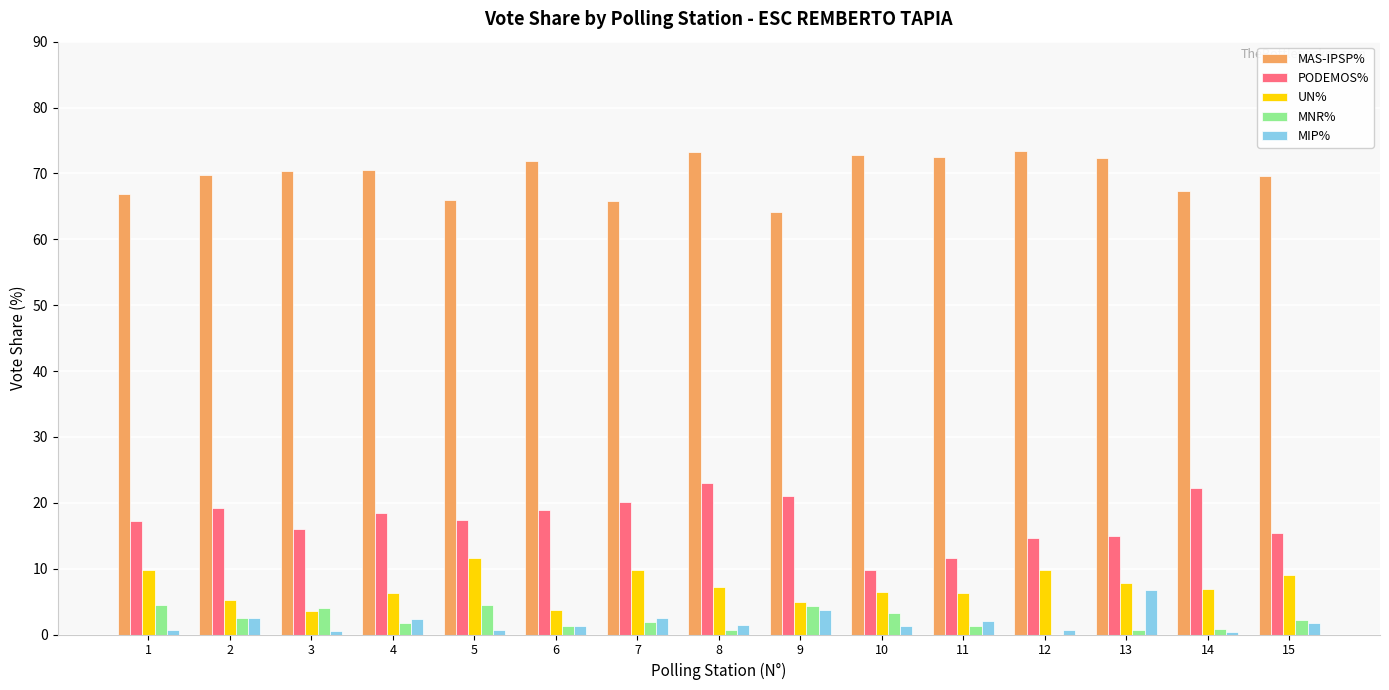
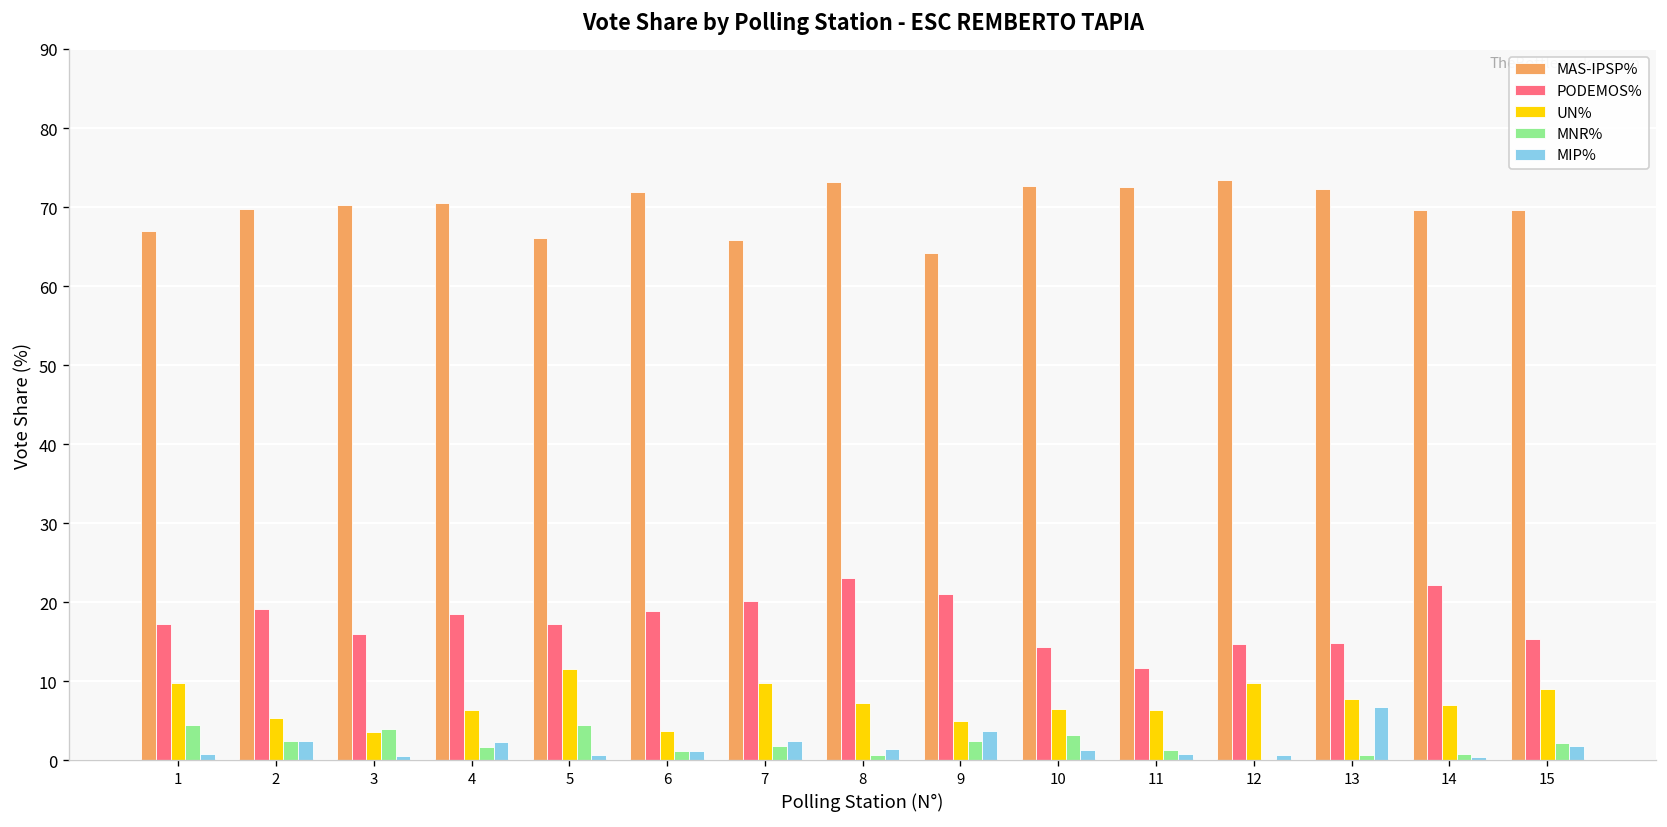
MNR%, 9: 4 -> 2
PODEMOS%, 10: 10 -> 14
MIP%, 11: 2 -> 1
MAS-IPSP%, 14: 67 -> 70
